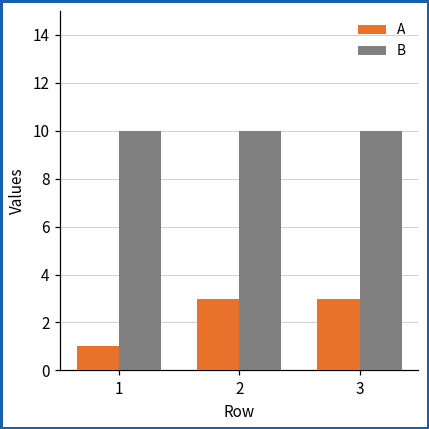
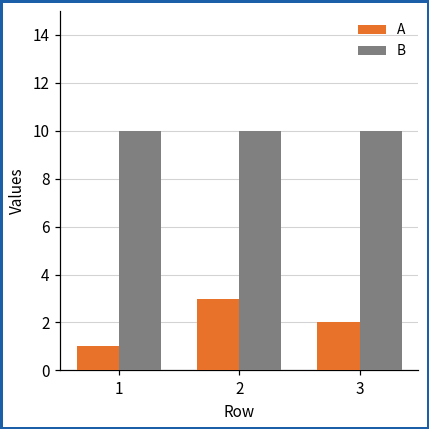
A, 3: 3 -> 2
